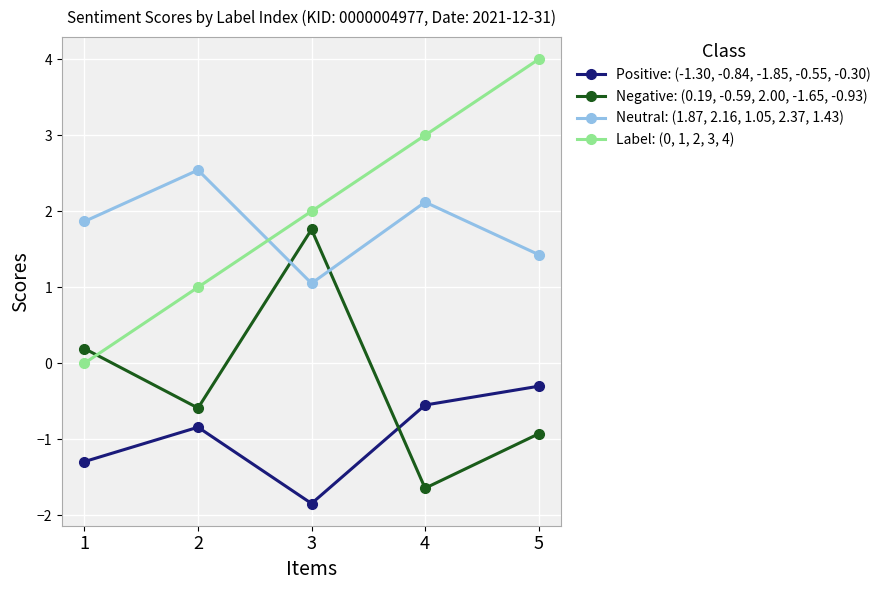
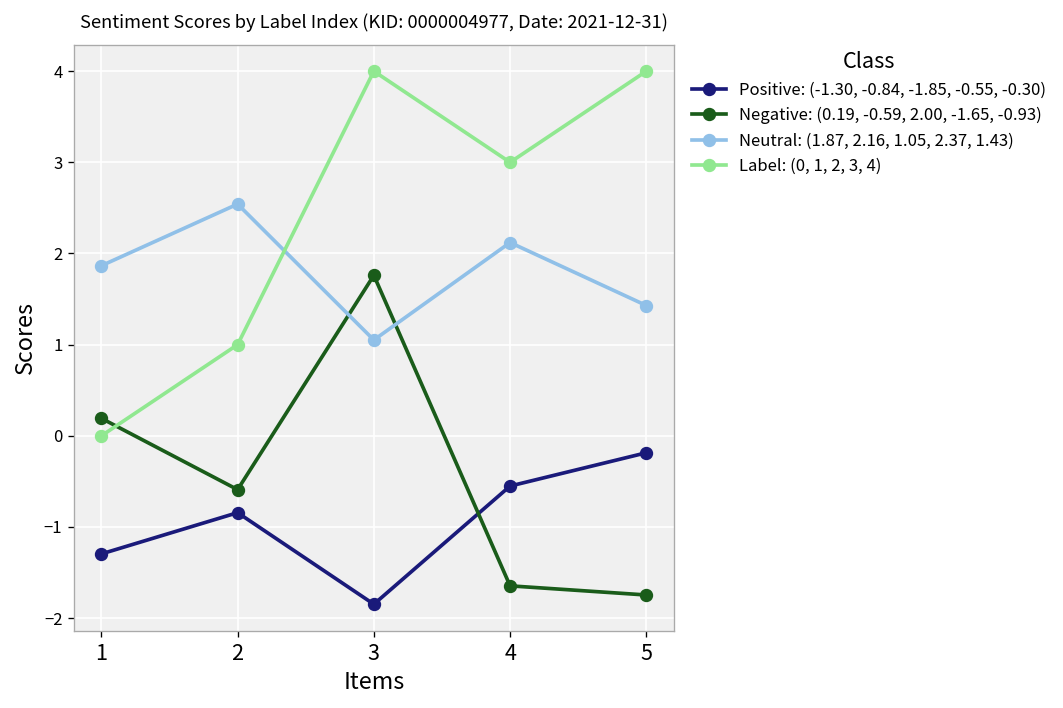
Label: (0, 1, 2, 3, 4), 3: 2 -> 4
Positive: (-1.30, -0.84, -1.85, -0.55, -0.30), 5: -0.3 -> -0.2
Negative: (0.19, -0.59, 2.00, -1.65, -0.93), 5: -0.9 -> -1.7
